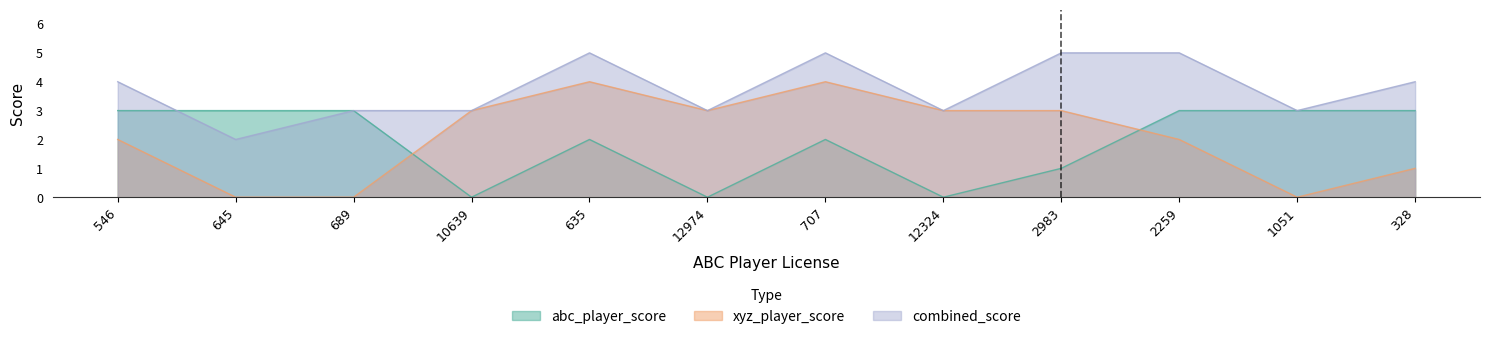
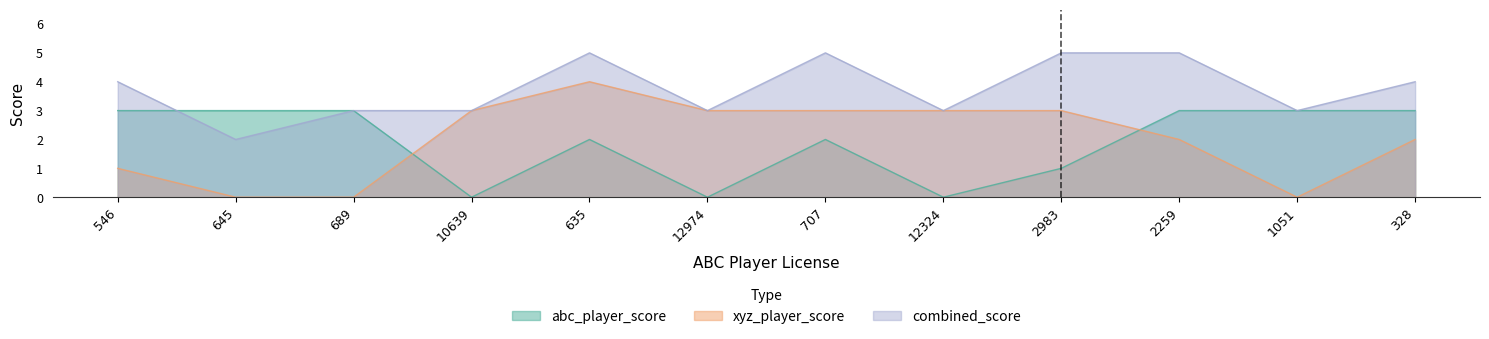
xyz_player_score, 546: 2 -> 1
xyz_player_score, 707: 4 -> 3
xyz_player_score, 328: 1 -> 2
